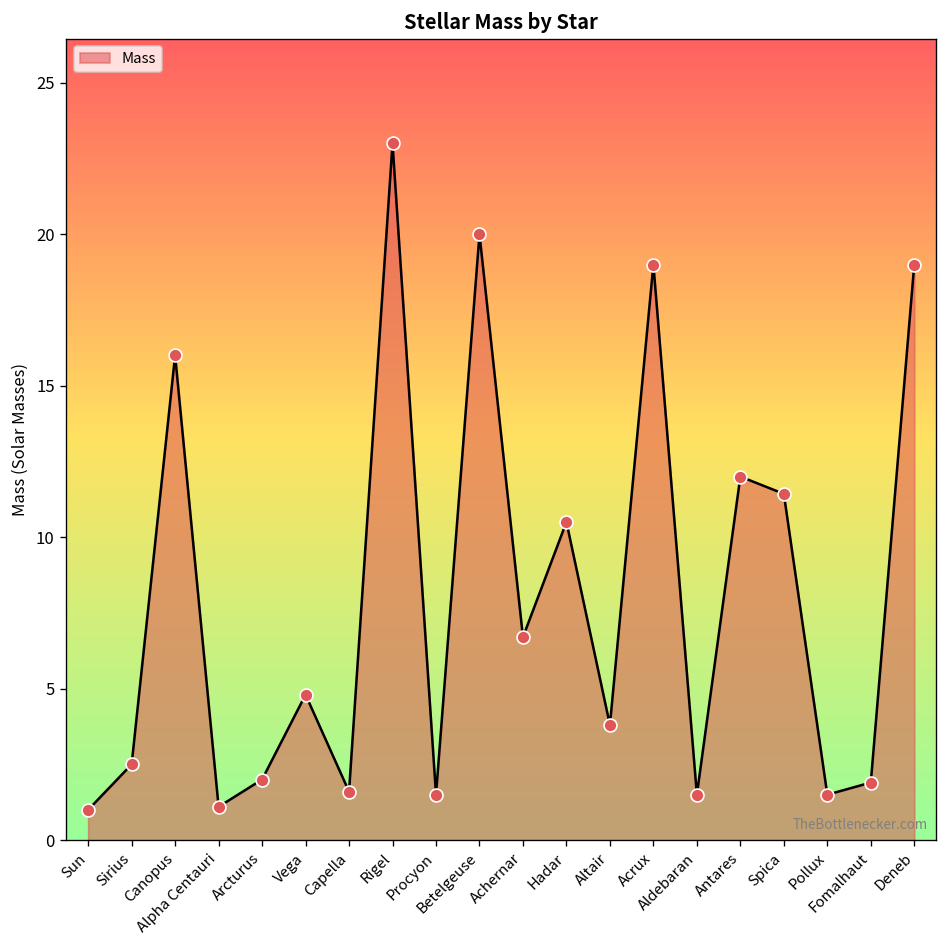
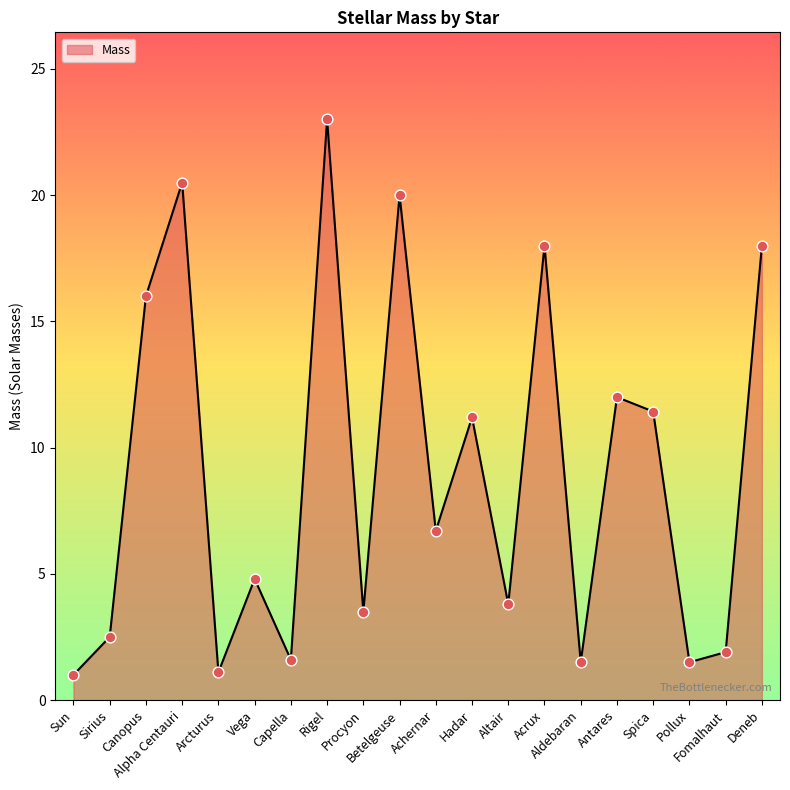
Alpha Centauri: 1.1 -> 20.5
Arcturus: 2.0 -> 1.1
Procyon: 1.5 -> 3.5
Hadar: 10.5 -> 11.2
Acrux: 19 -> 18
Deneb: 19 -> 18
